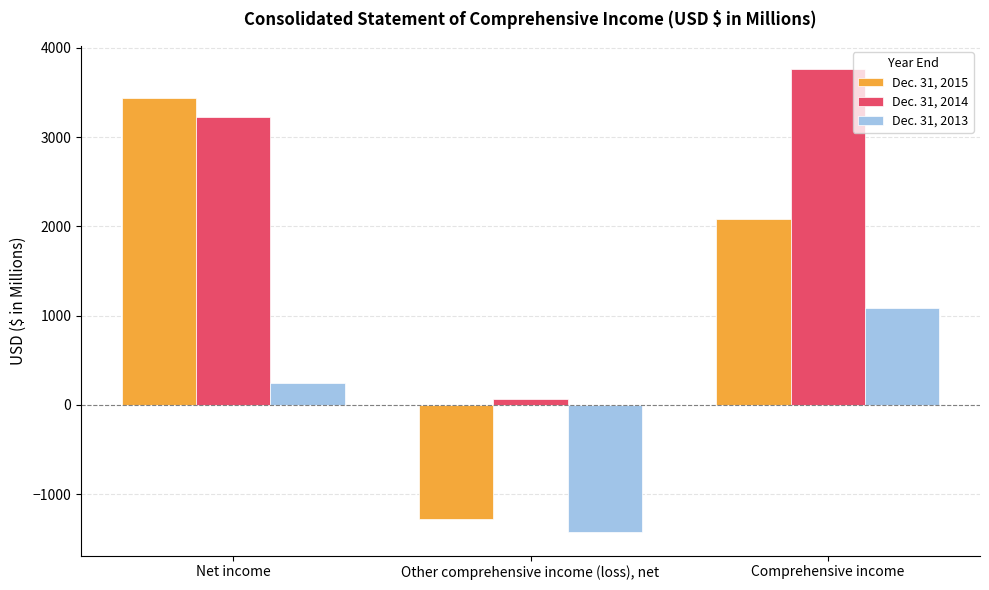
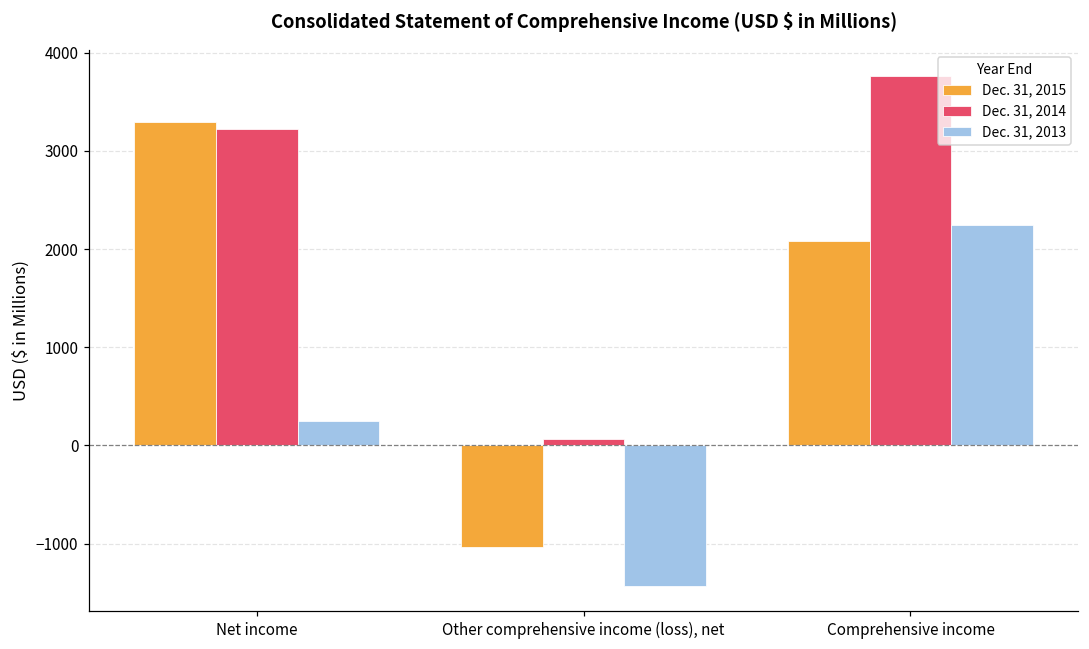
Dec. 31, 2015, Net income: 3400 -> 3300
Dec. 31, 2015, Other comprehensive income (loss), net: -1300 -> -1000
Dec. 31, 2013, Comprehensive income: 1100 -> 2200
